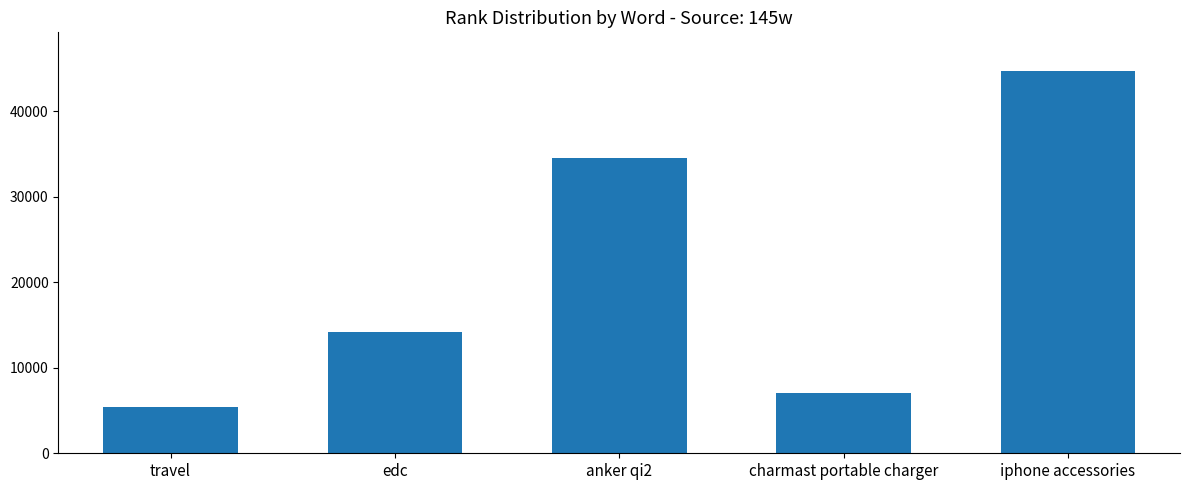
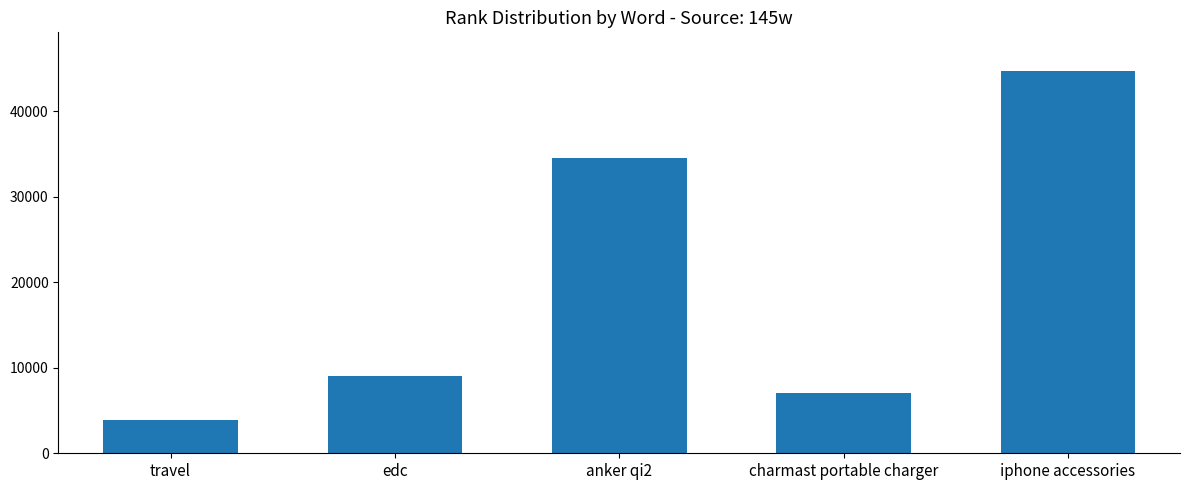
travel: 5000 -> 4000
edc: 14000 -> 9000
